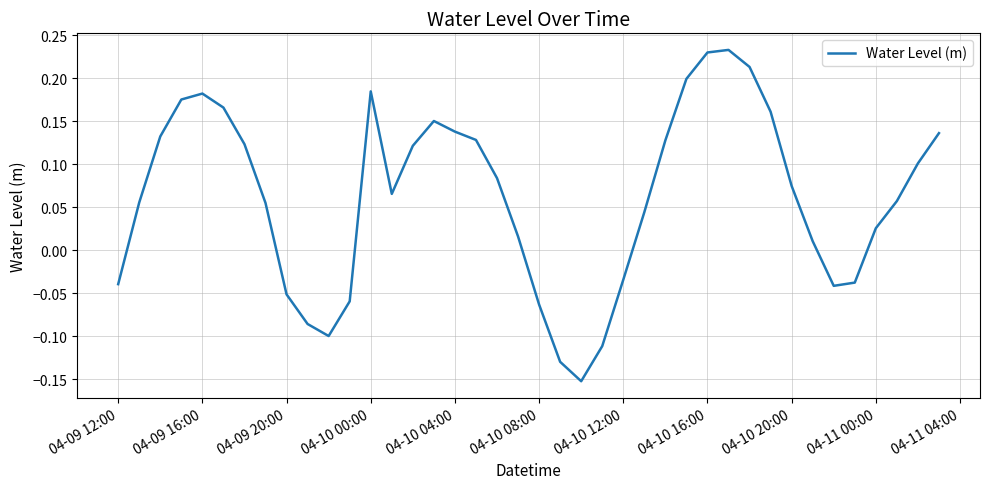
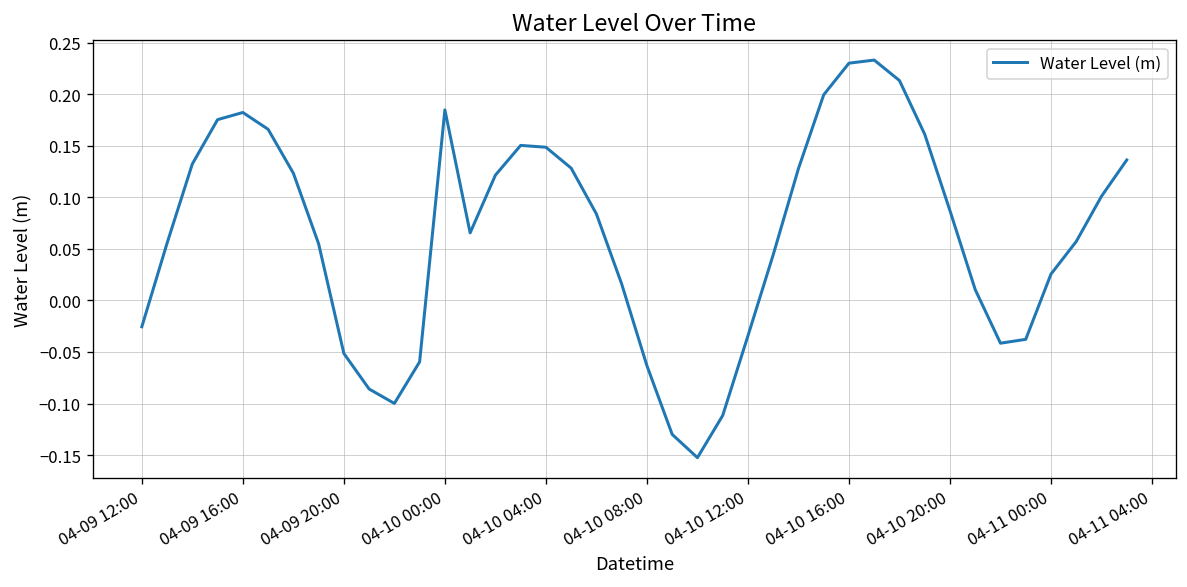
04-09 12:00: -0.04 -> -0.03
04-10 04:00: 0.14 -> 0.15
04-10 20:00: 0.07 -> 0.09
